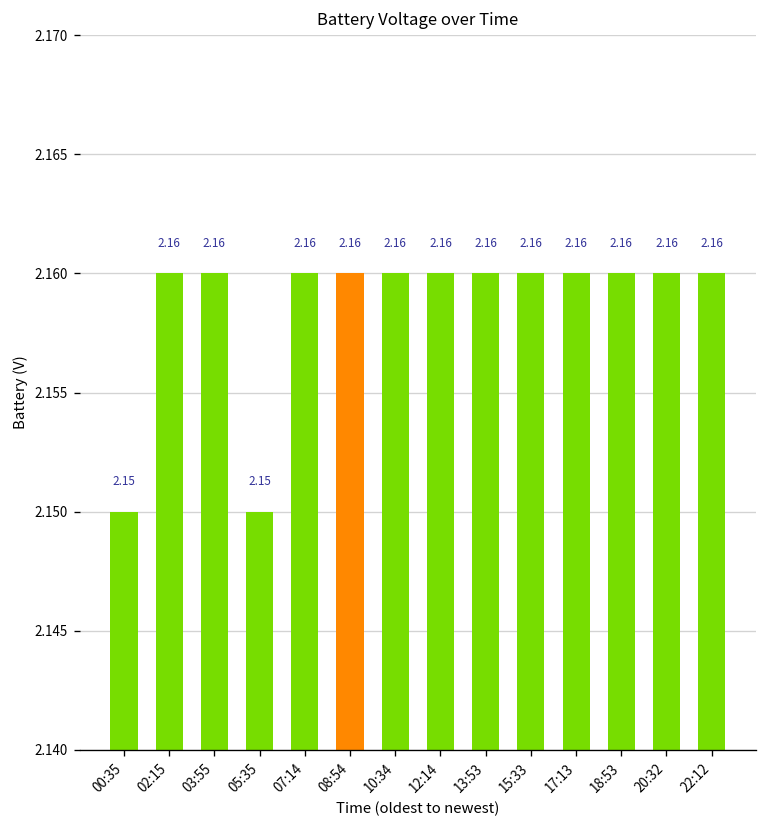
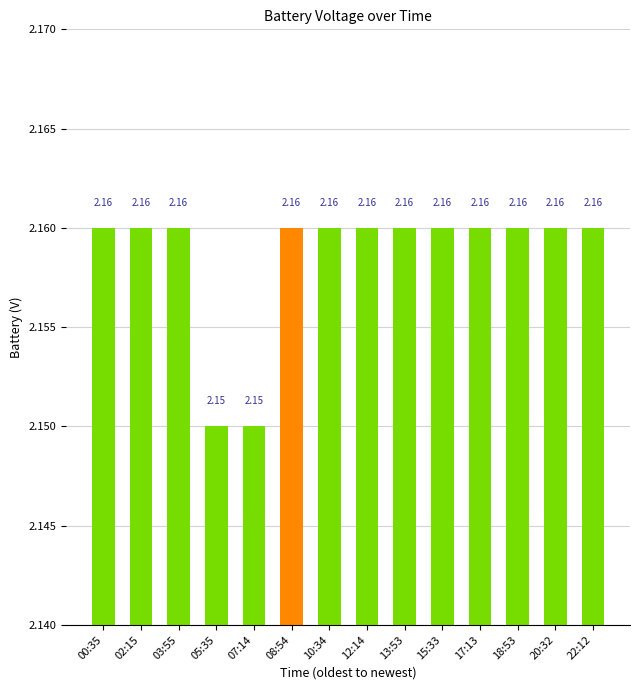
00:35: 2.15 -> 2.16
07:14: 2.16 -> 2.15
